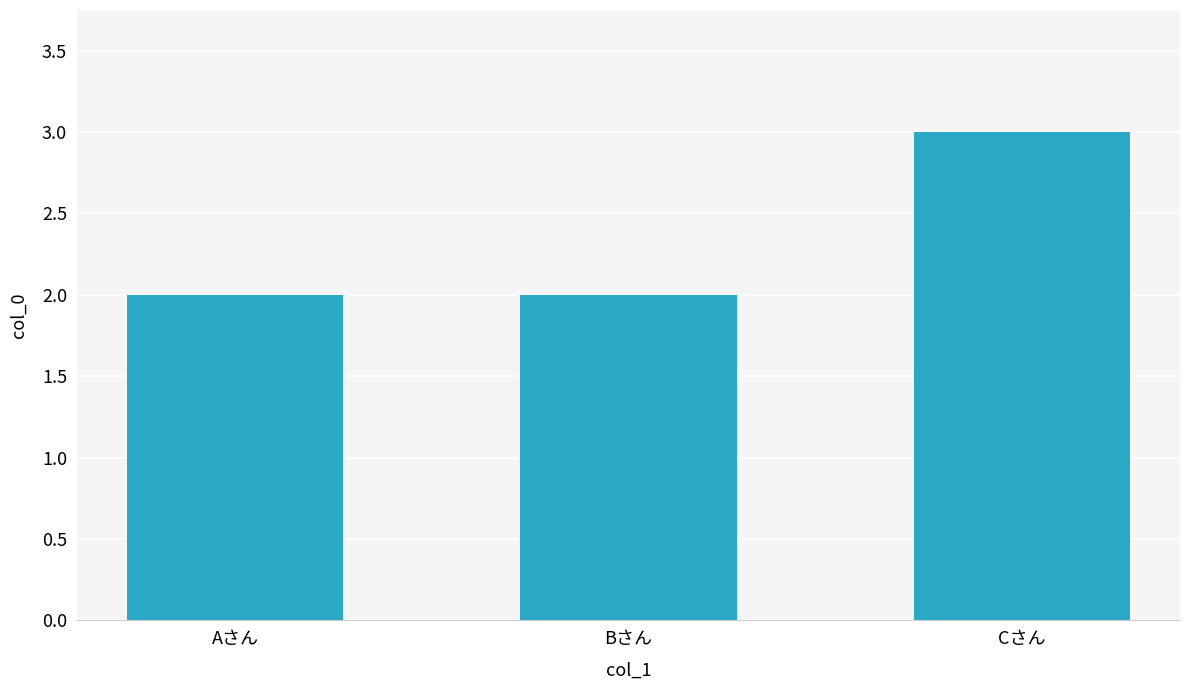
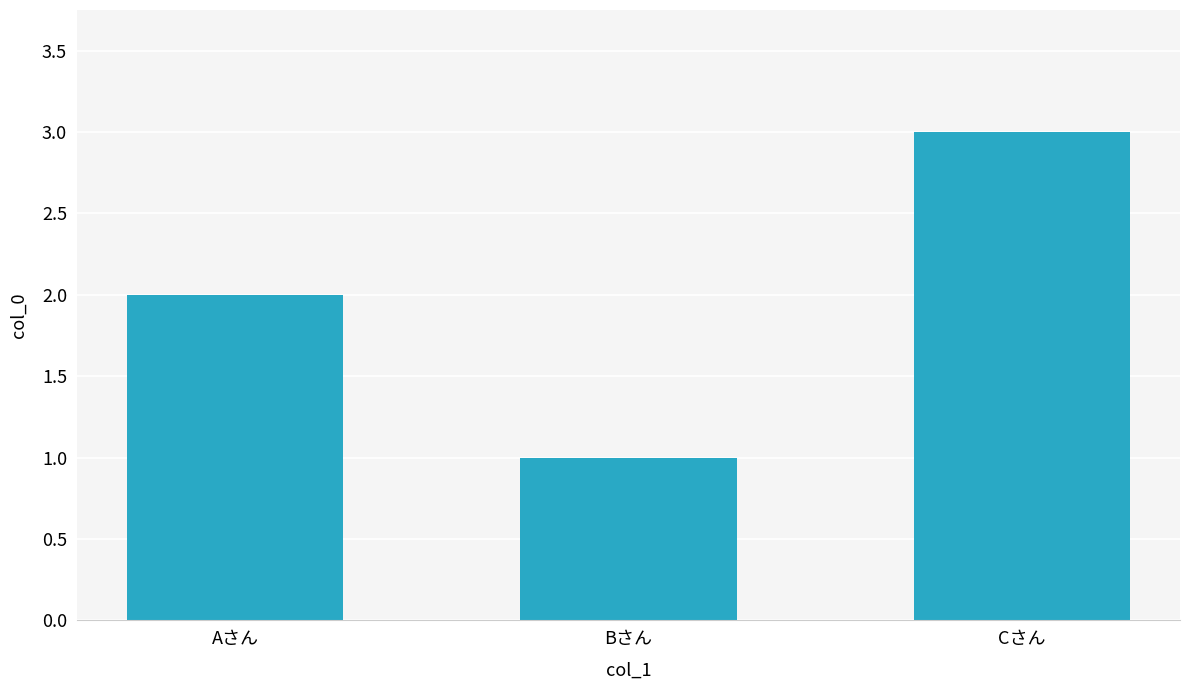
Bさん: 2 -> 1
